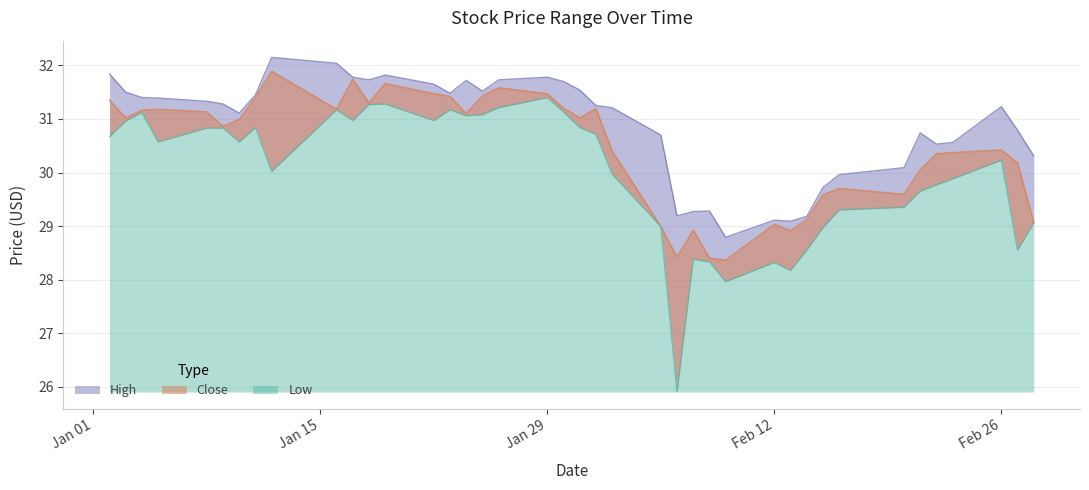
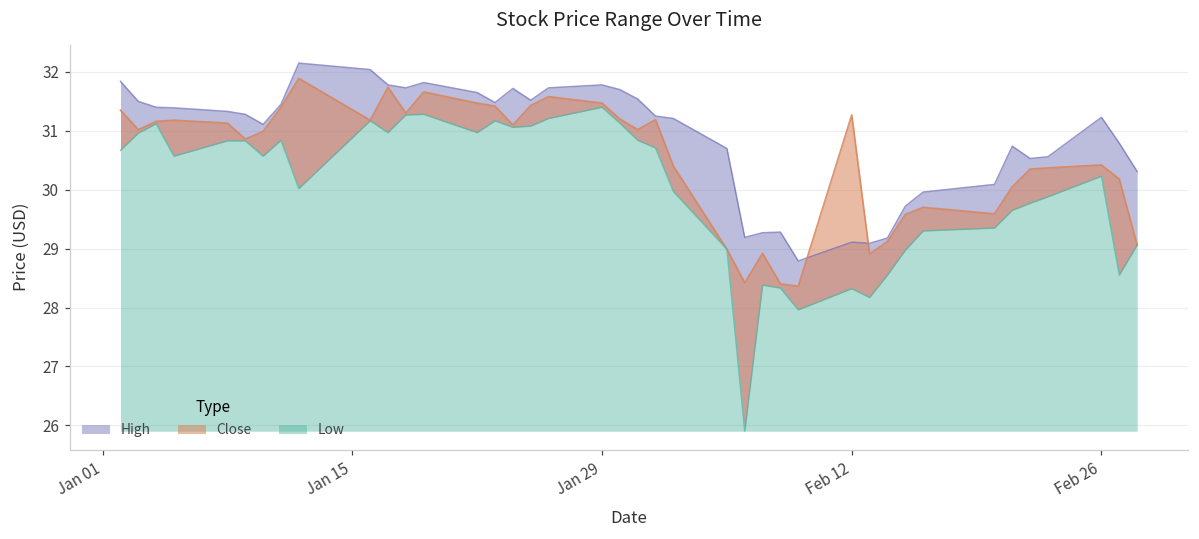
Close, Feb 12: 29.0 -> 31.3
